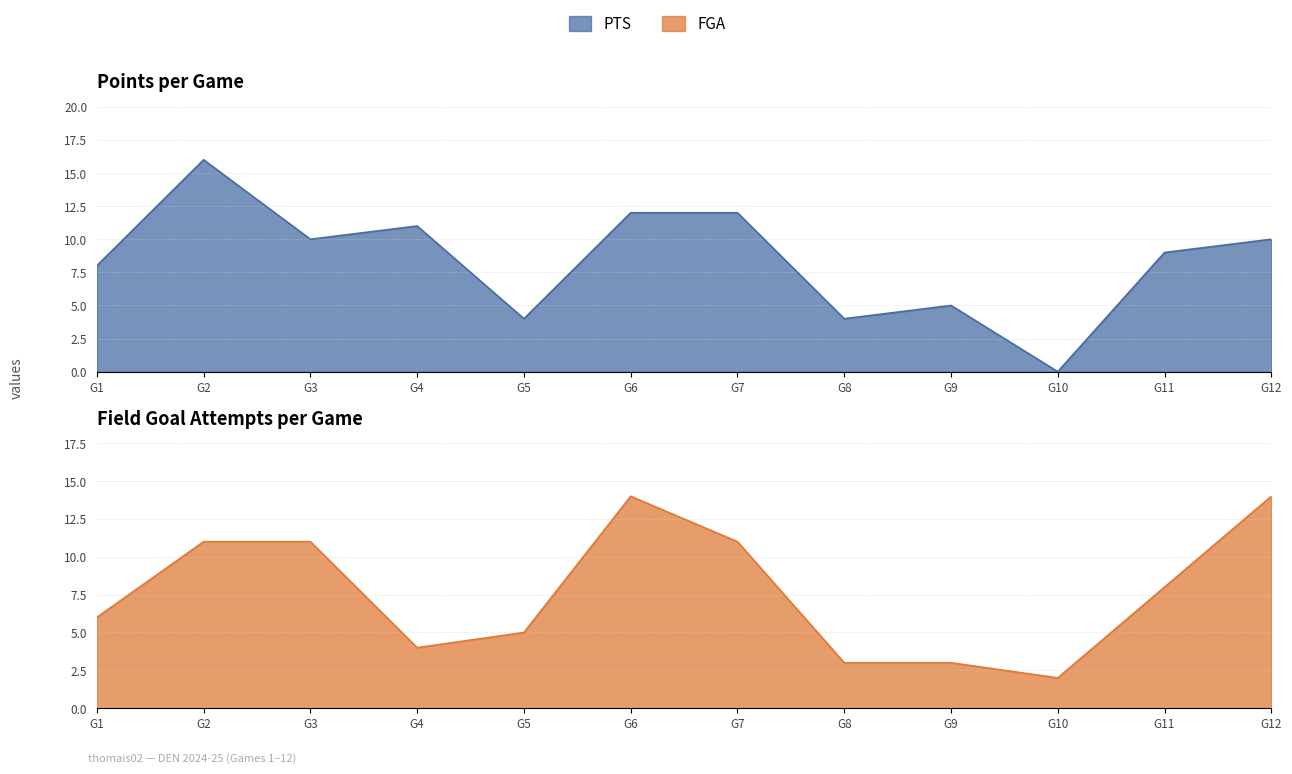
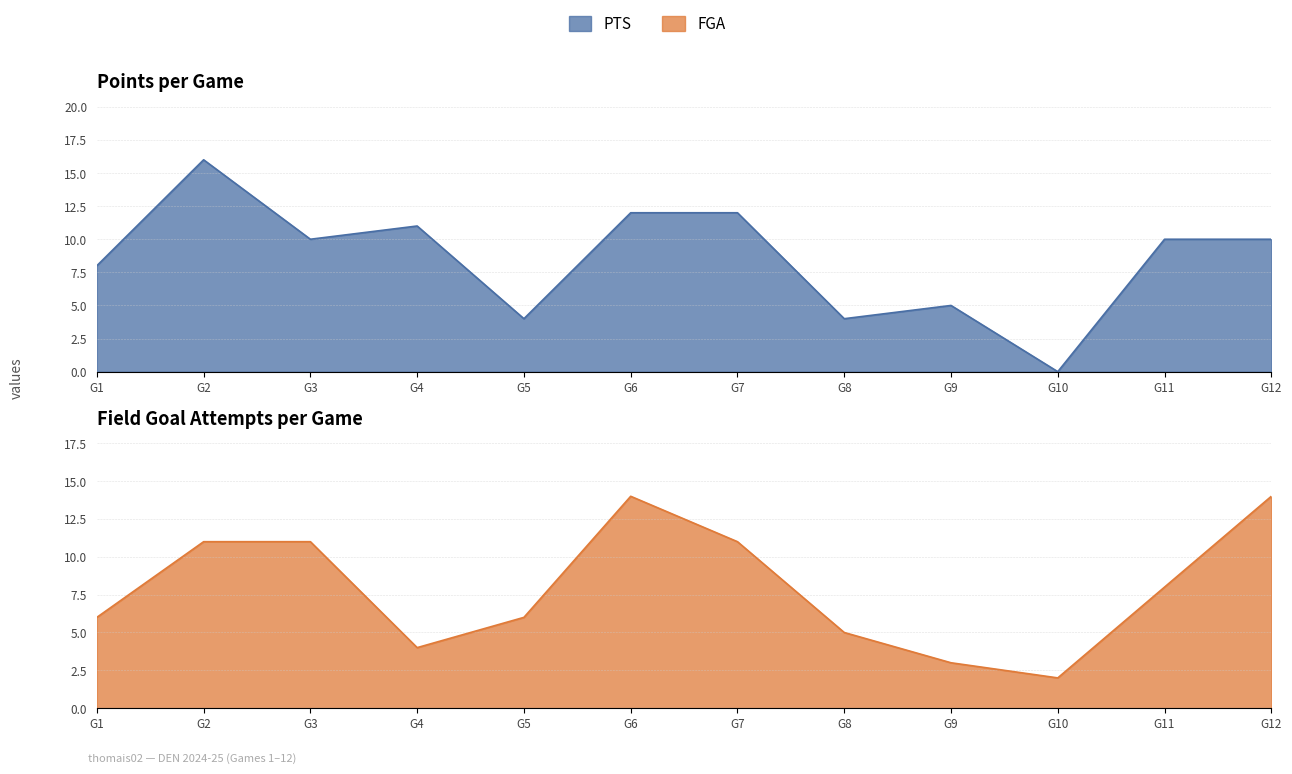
Points per Game, G11: 9 -> 10
Field Goal Attempts per Game, G5: 5 -> 6
Field Goal Attempts per Game, G8: 3 -> 5
